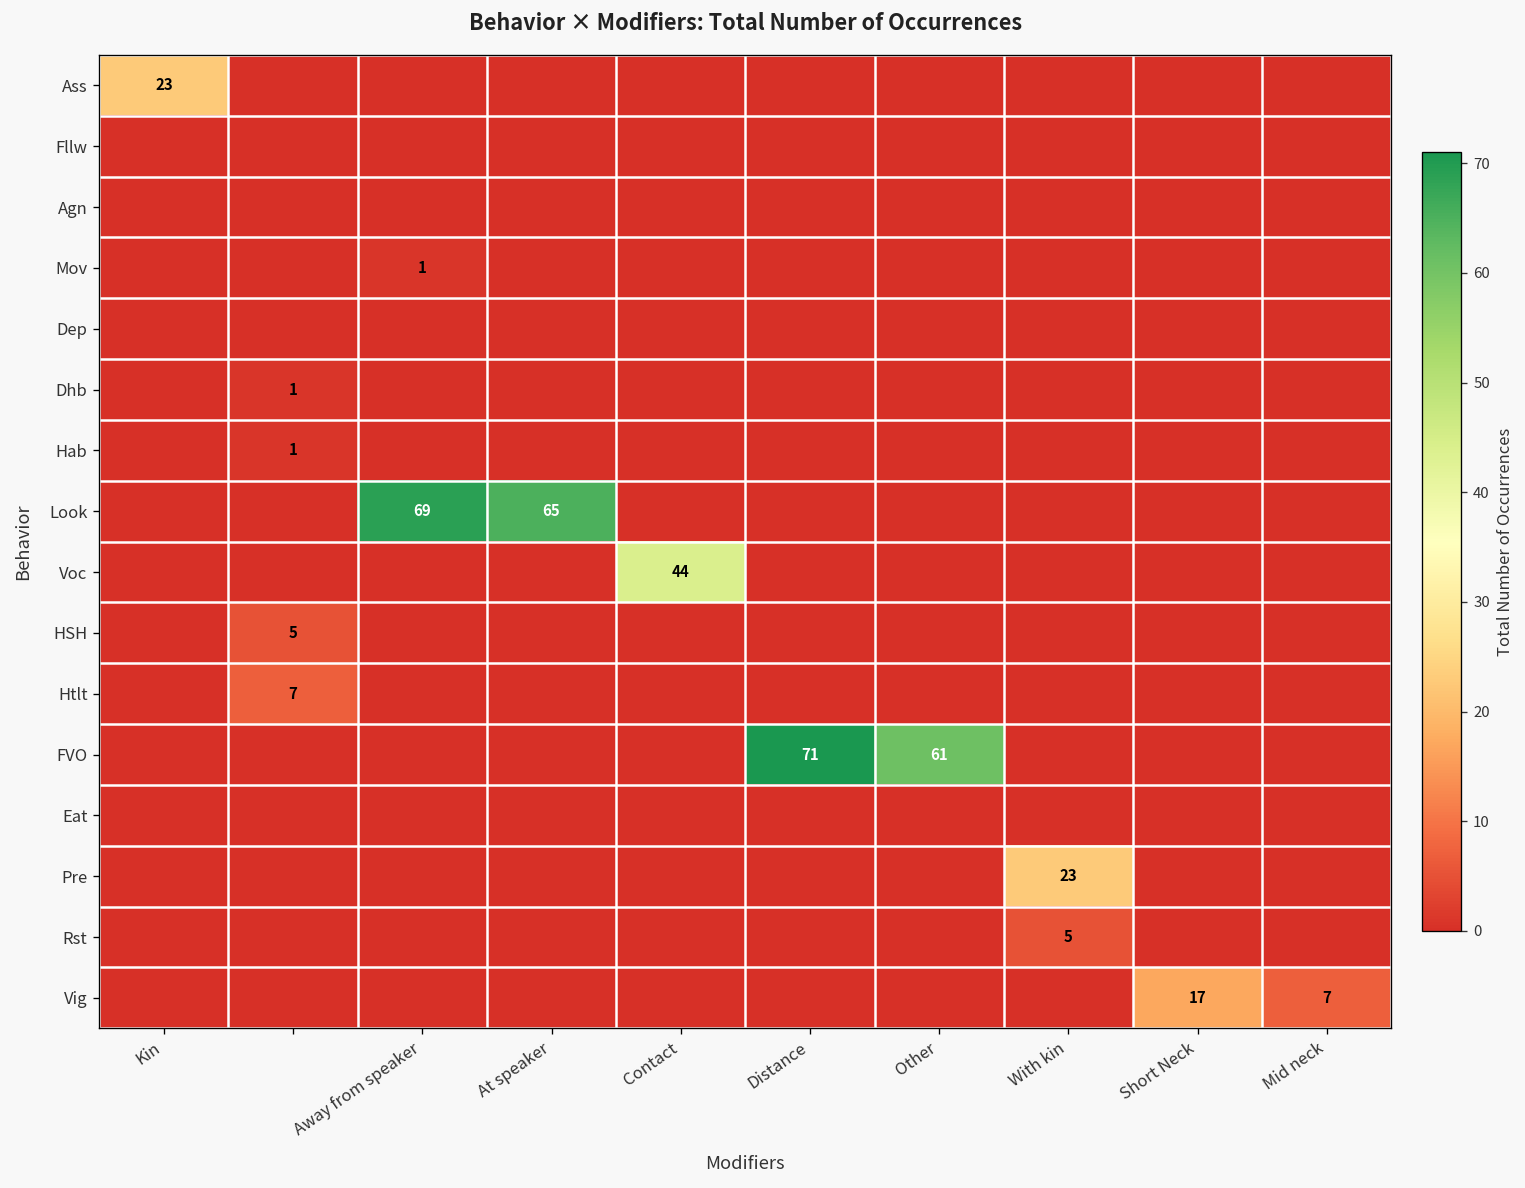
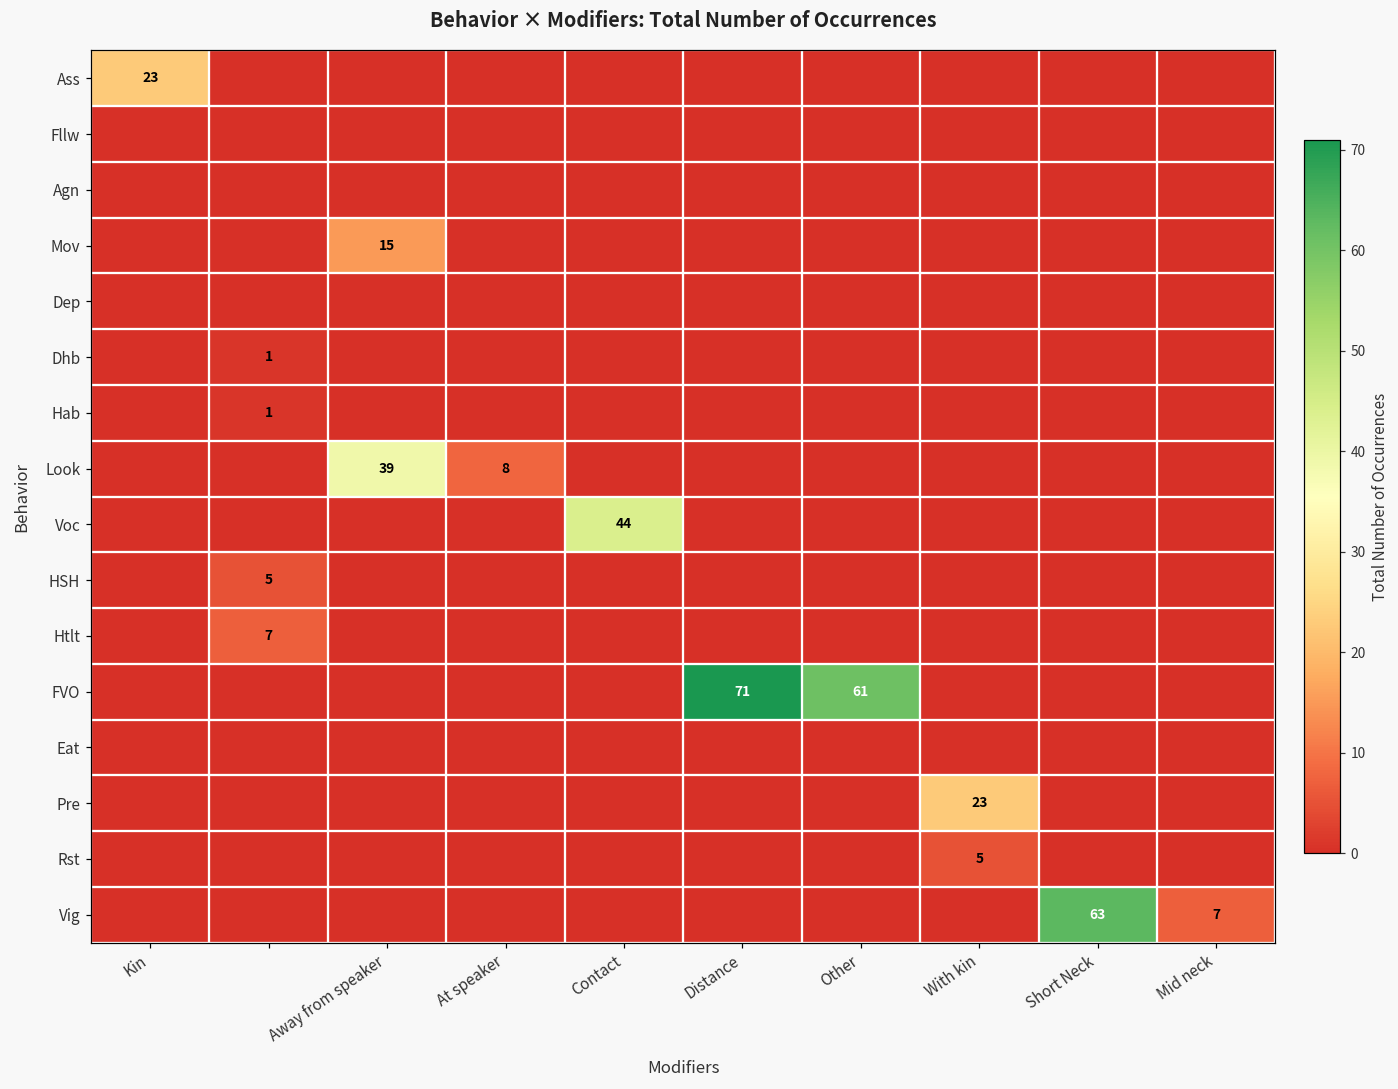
Mov, Away from speaker: 1 -> 15
Look, Away from speaker: 69 -> 39
Look, At speaker: 65 -> 8
Vig, Short Neck: 17 -> 63
